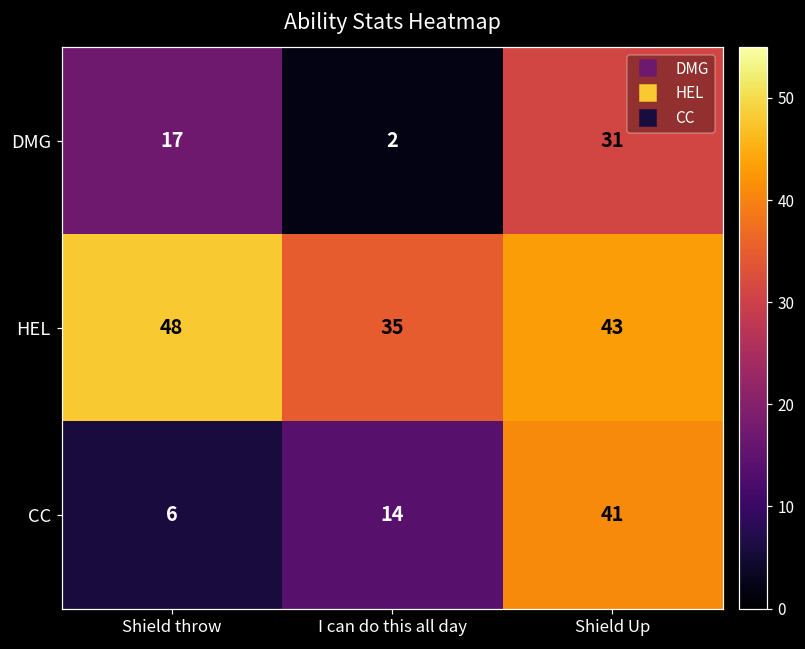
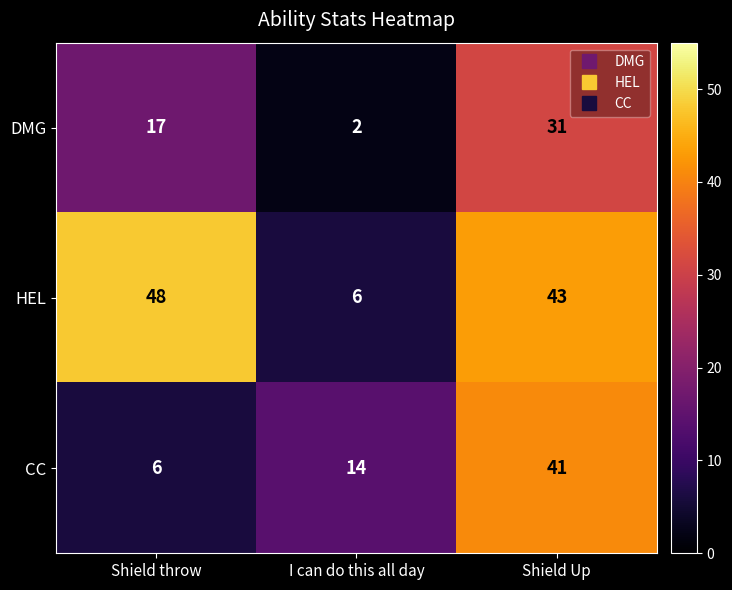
HEL, I can do this all day: 35 -> 6
